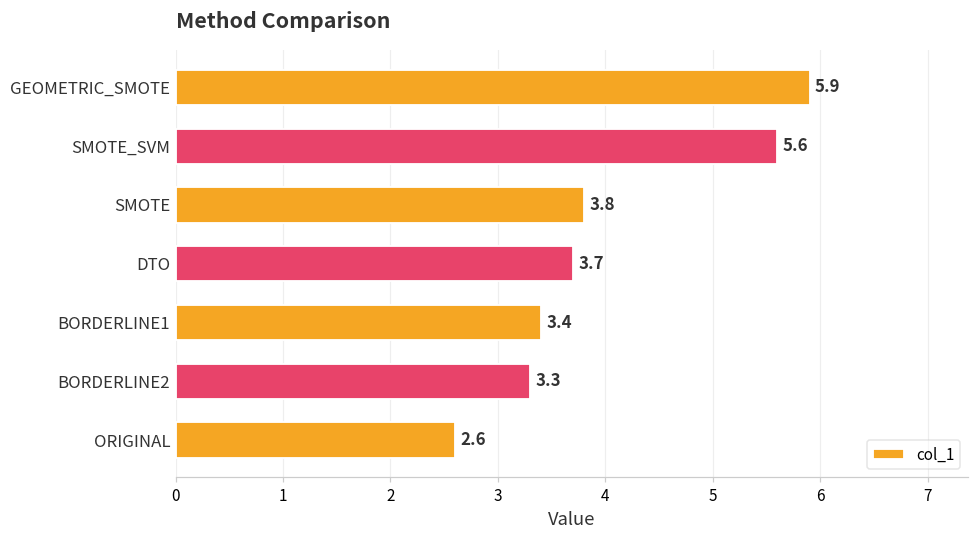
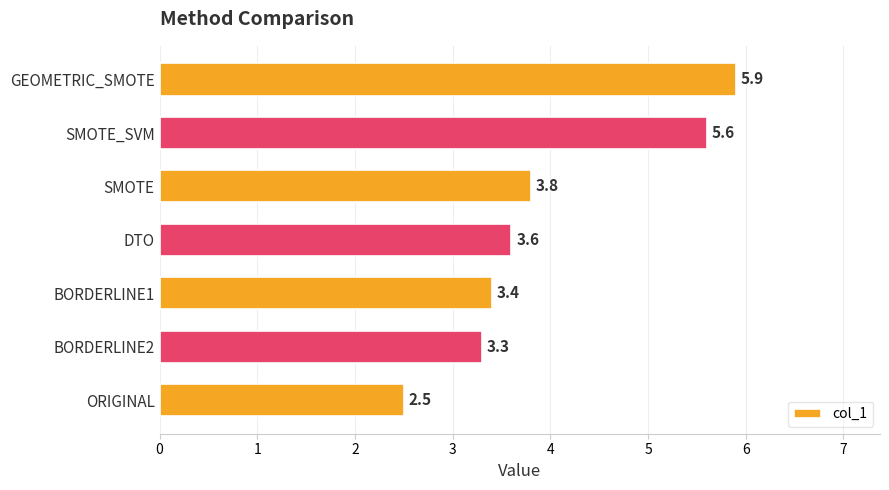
DTO: 3.7 -> 3.6
ORIGINAL: 2.6 -> 2.5
